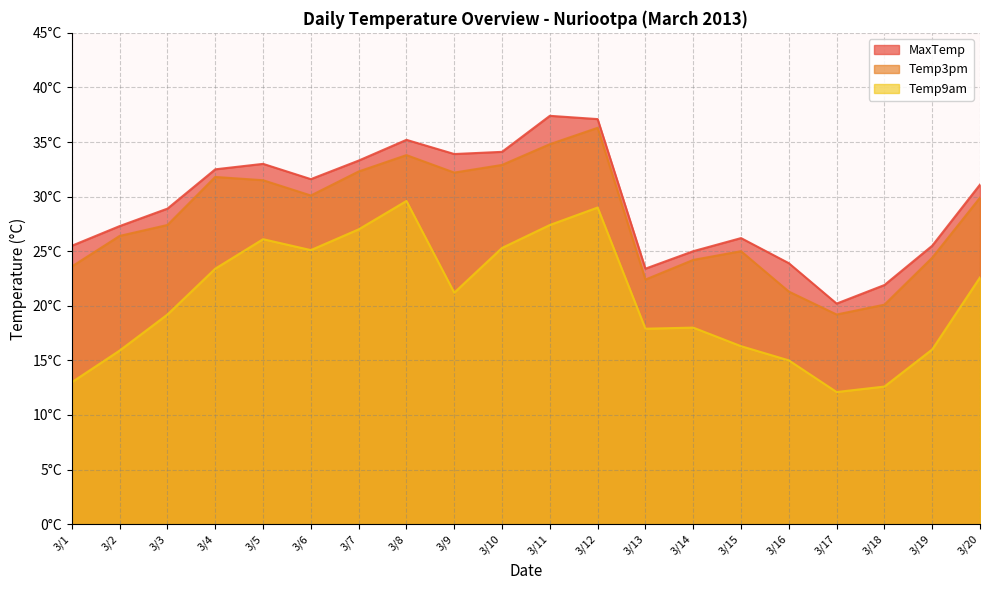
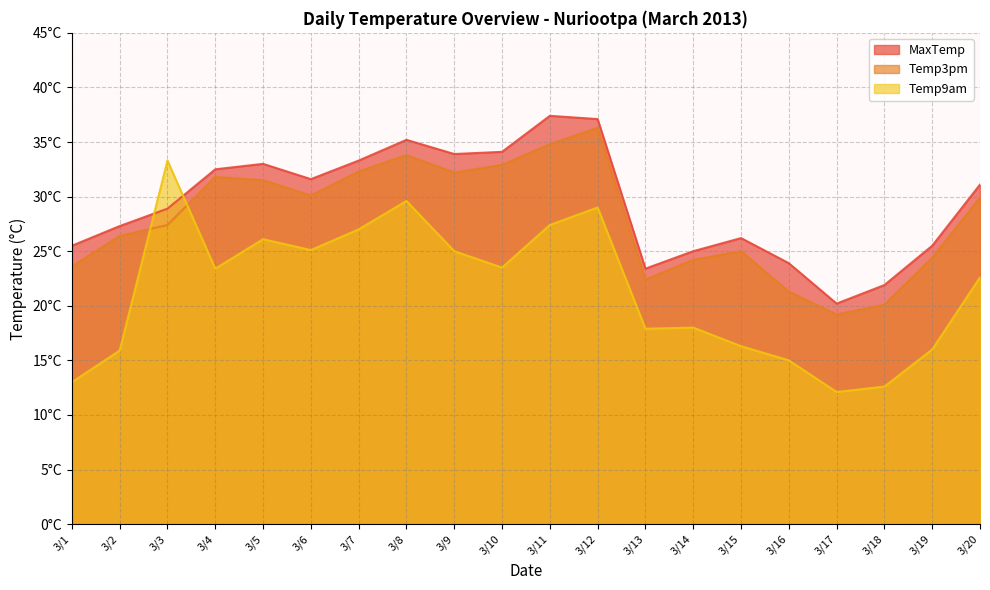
Temp9am, 3/3: 19.2°C -> 33.3°C
Temp9am, 3/9: 21.2°C -> 25.0°C
Temp9am, 3/10: 25.3°C -> 23.5°C
